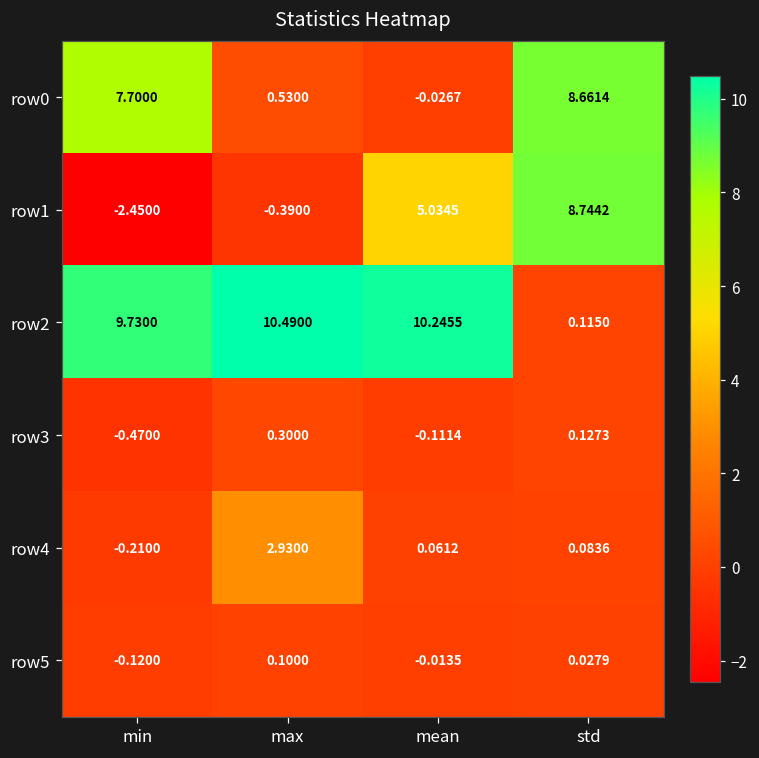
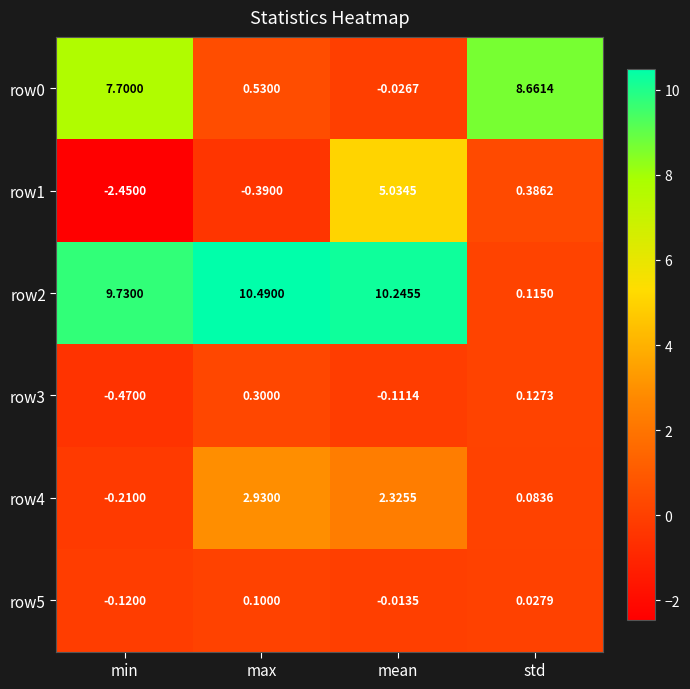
row1, std: 8.7442 -> 0.3862
row4, mean: 0.0612 -> 2.3255
